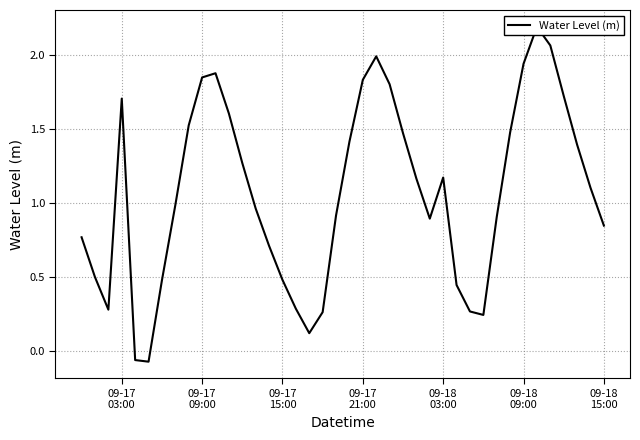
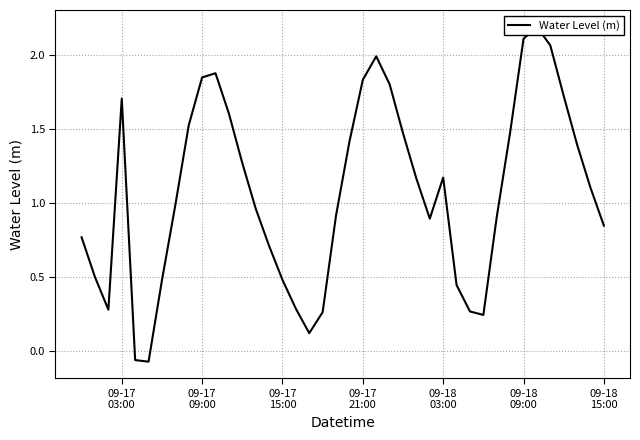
09-18 09:00: 1.94 -> 2.11
